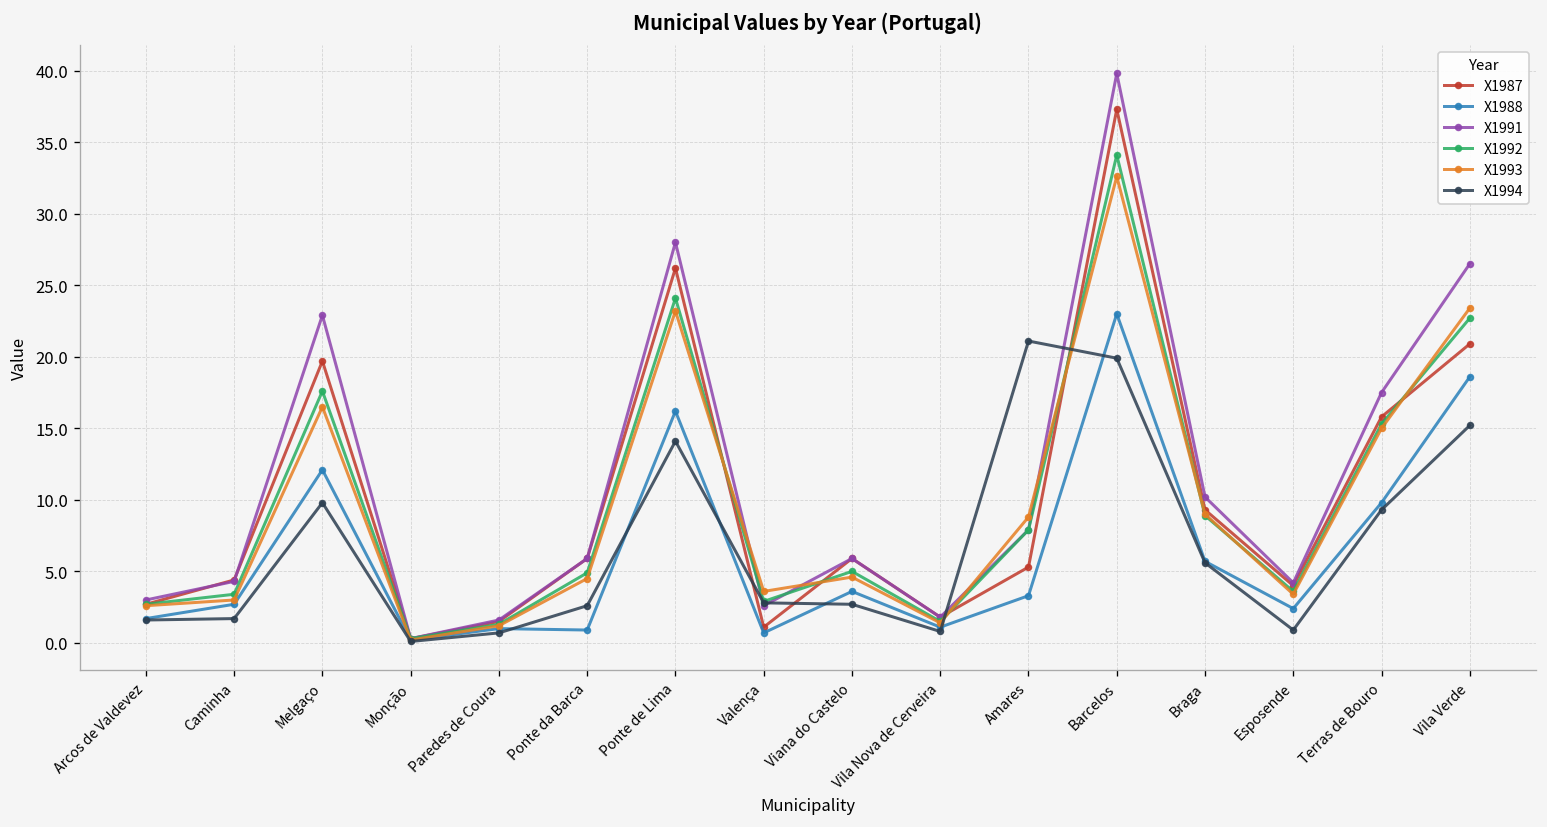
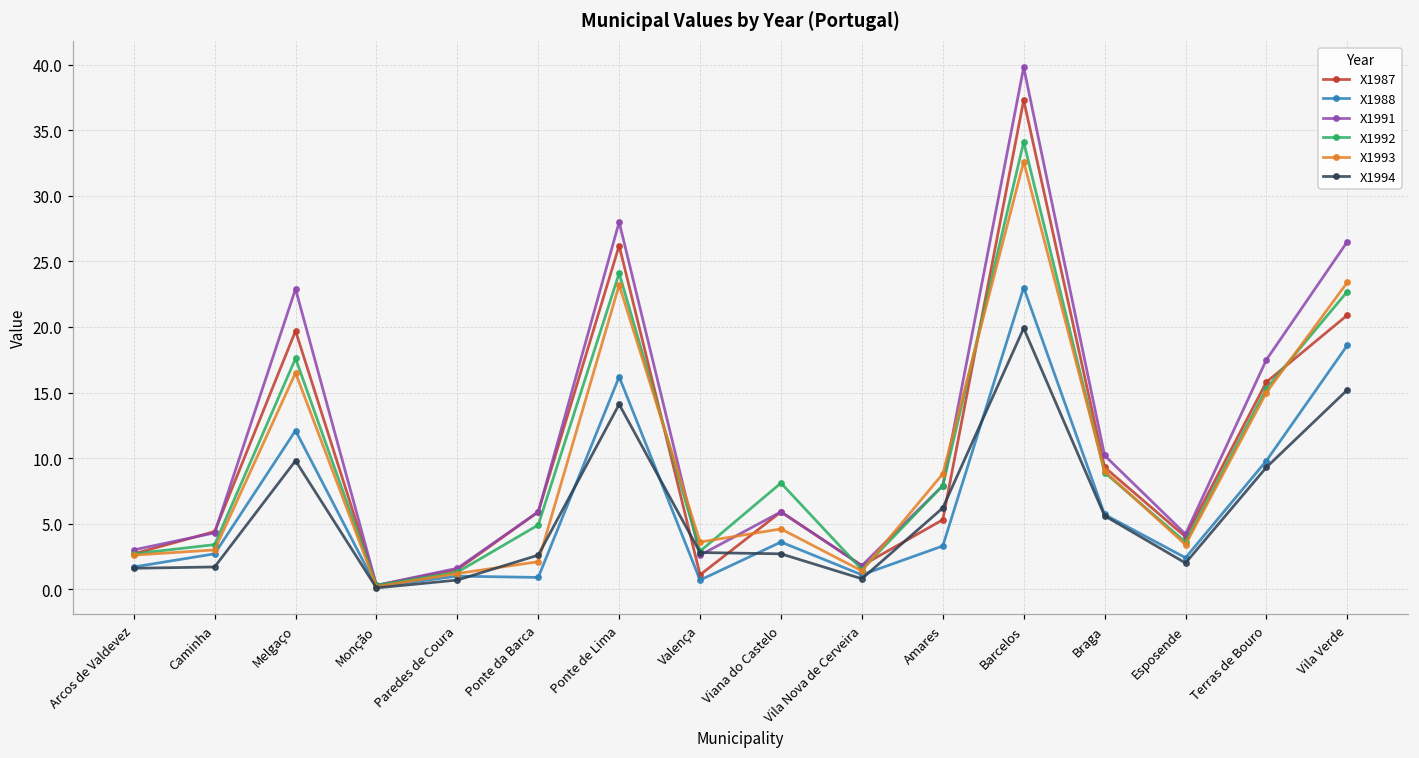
X1993, Ponte da Barca: 4.5 -> 2.1
X1992, Viana do Castelo: 5.0 -> 8.1
X1994, Amares: 21.1 -> 6.2
X1994, Esposende: 0.9 -> 2.0
